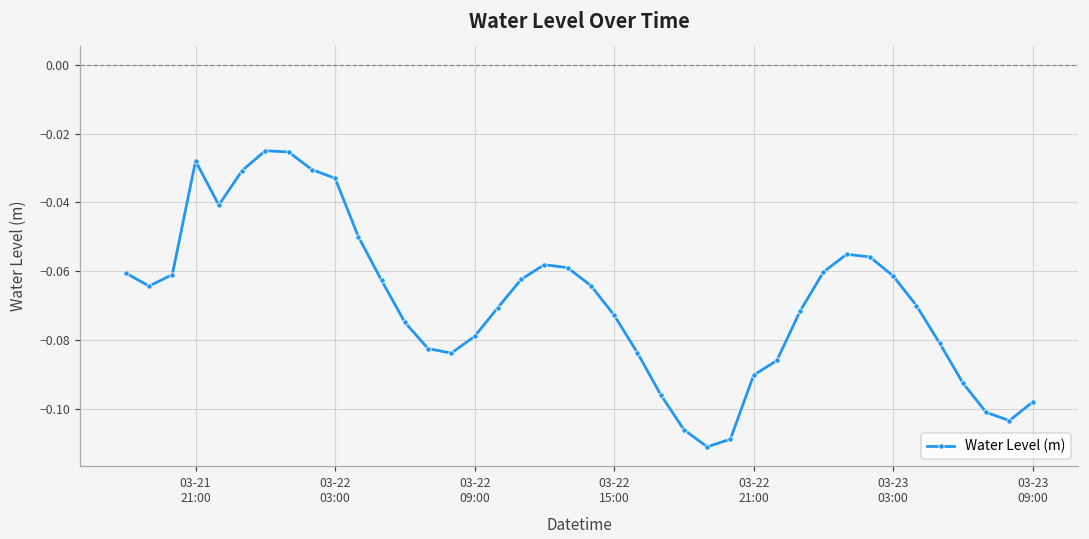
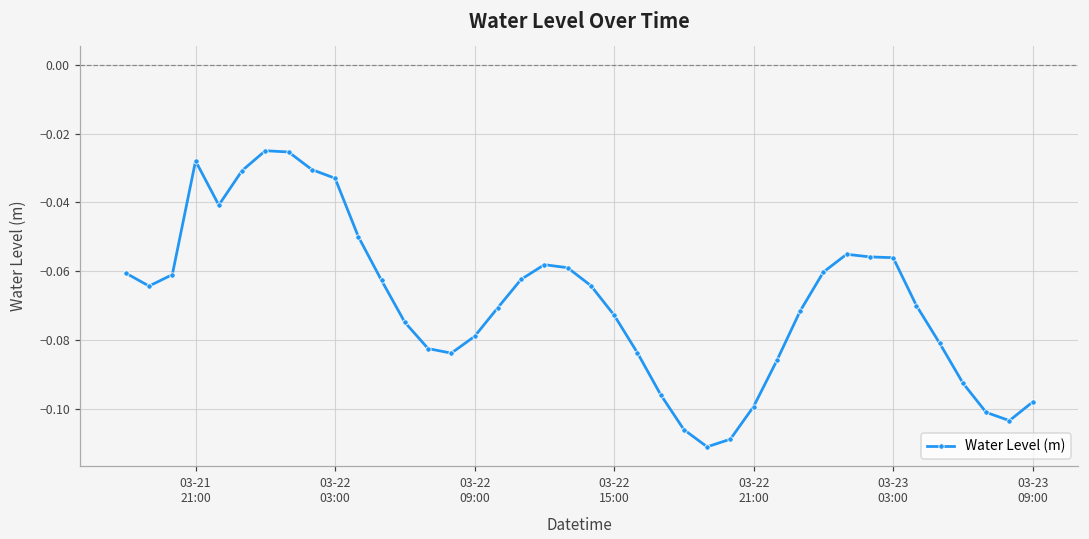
03-22 21:00: -0.090 -> -0.099
03-23 03:00: -0.061 -> -0.056
